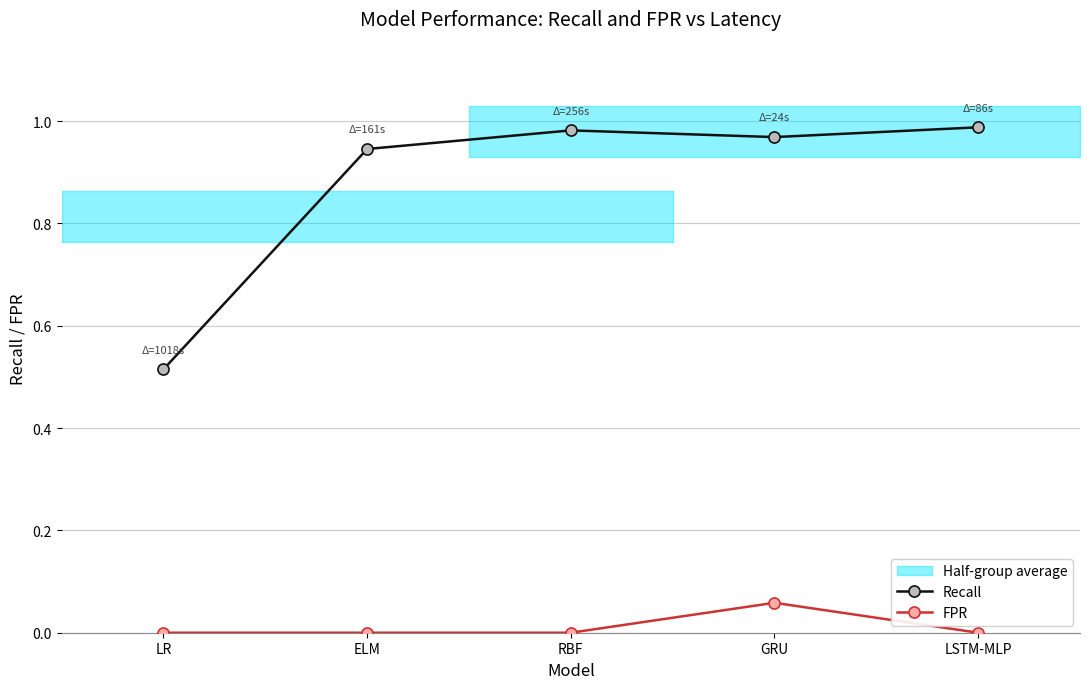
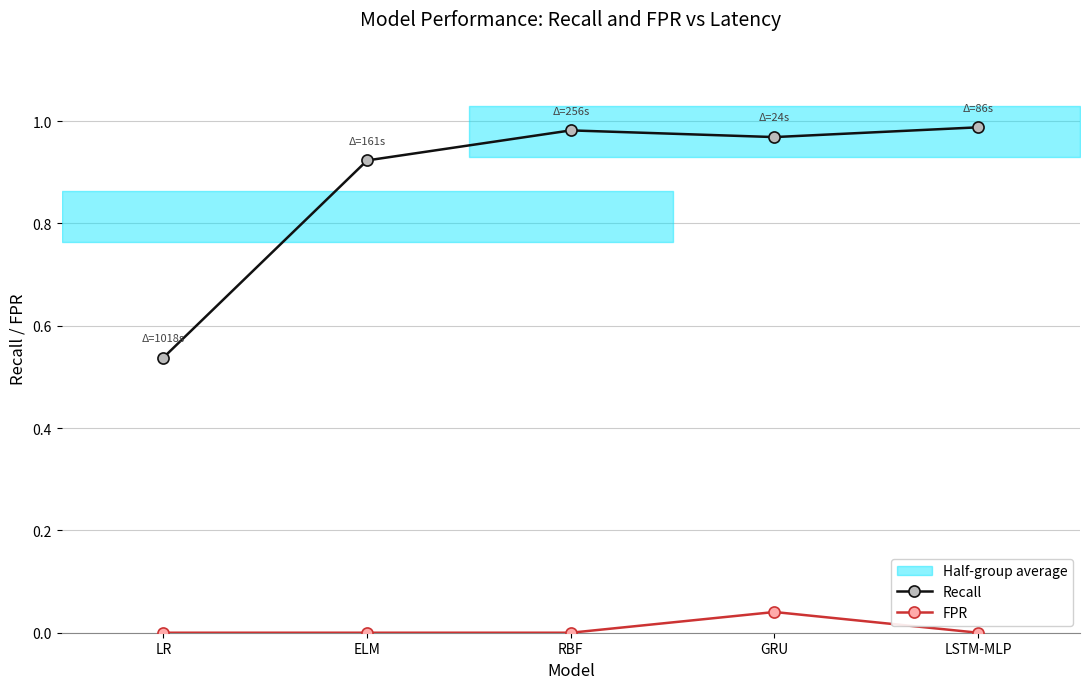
Recall, LR: 0.52 -> 0.54
Recall, ELM: 0.95 -> 0.92
FPR, GRU: 0.06 -> 0.04
